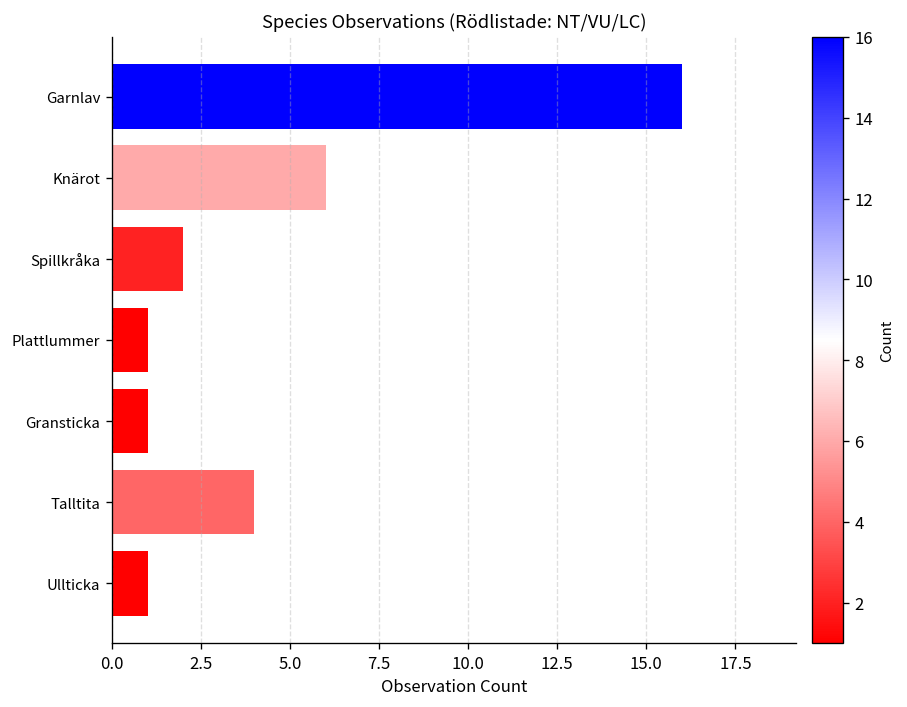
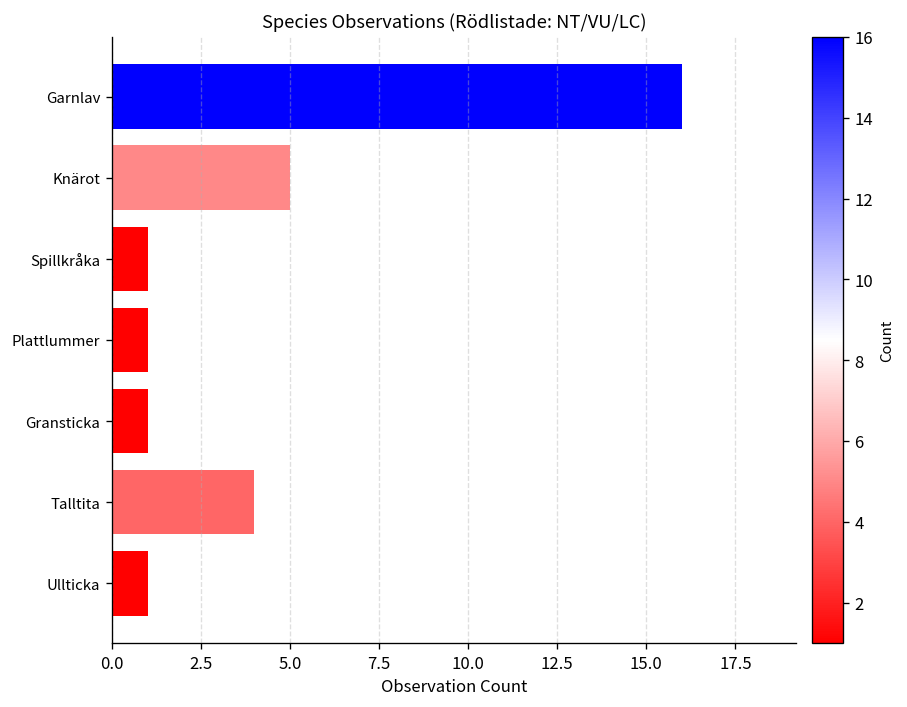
Knärot: 6 -> 5
Spillkråka: 2 -> 1
